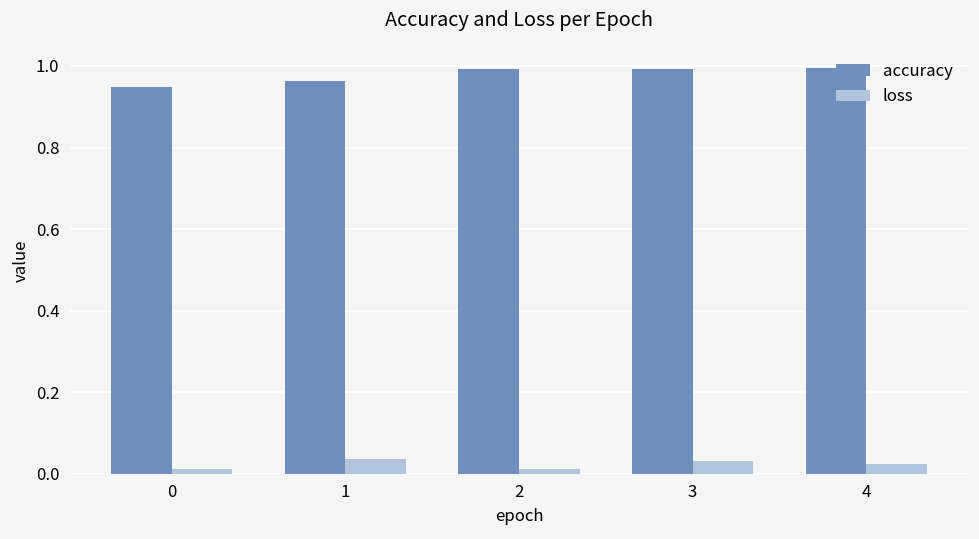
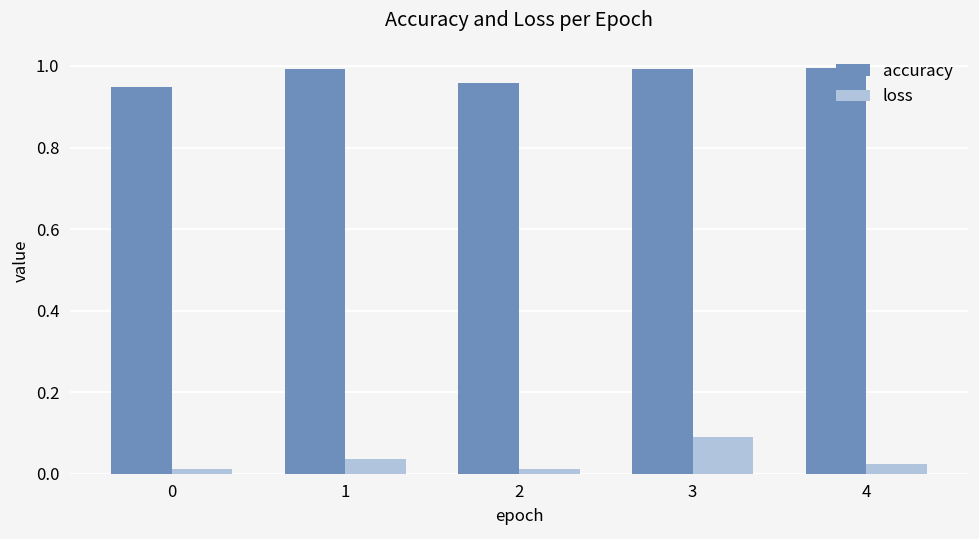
accuracy, 1: 0.96 -> 0.99
accuracy, 2: 0.99 -> 0.96
loss, 3: 0.03 -> 0.09
